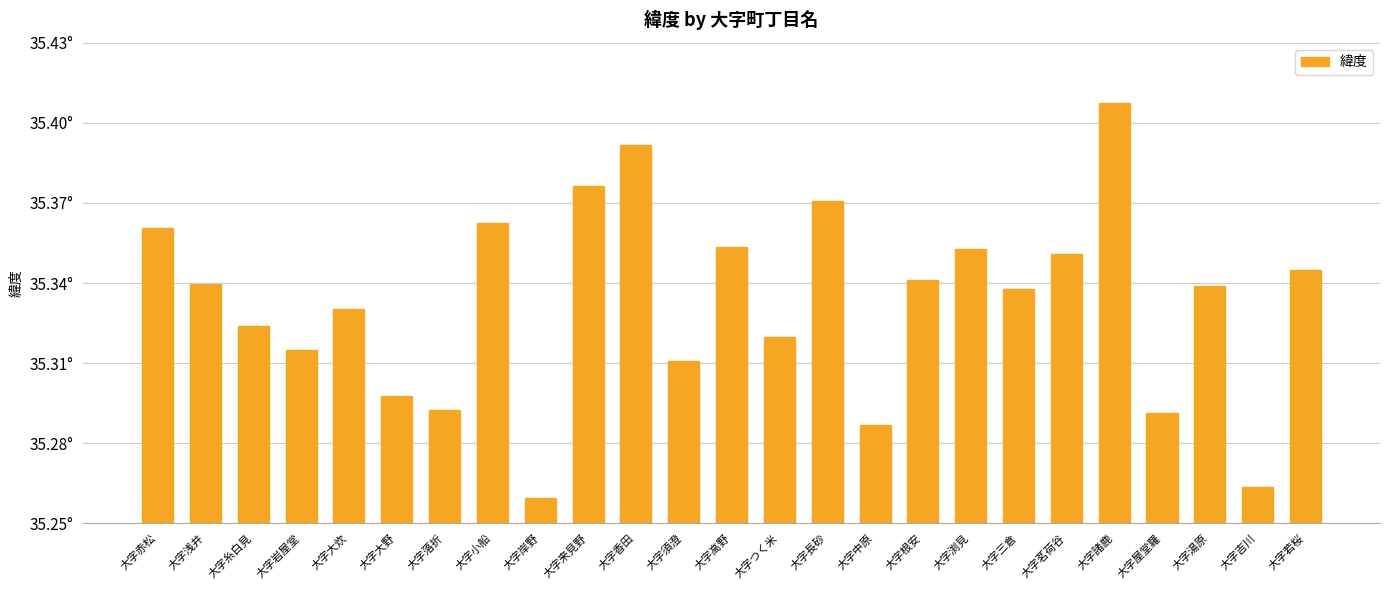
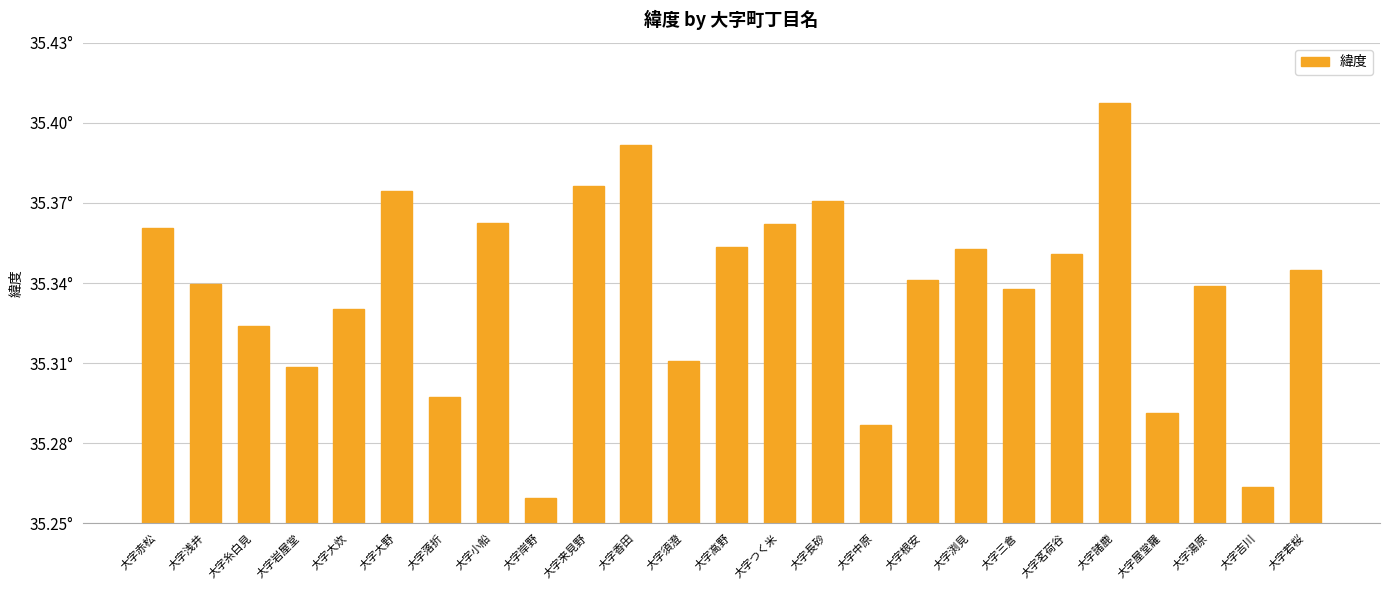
大字岩屋堂: 35.315° -> 35.309°
大字大野: 35.298° -> 35.374°
大字落折: 35.292° -> 35.297°
大字つく米: 35.320° -> 35.362°
